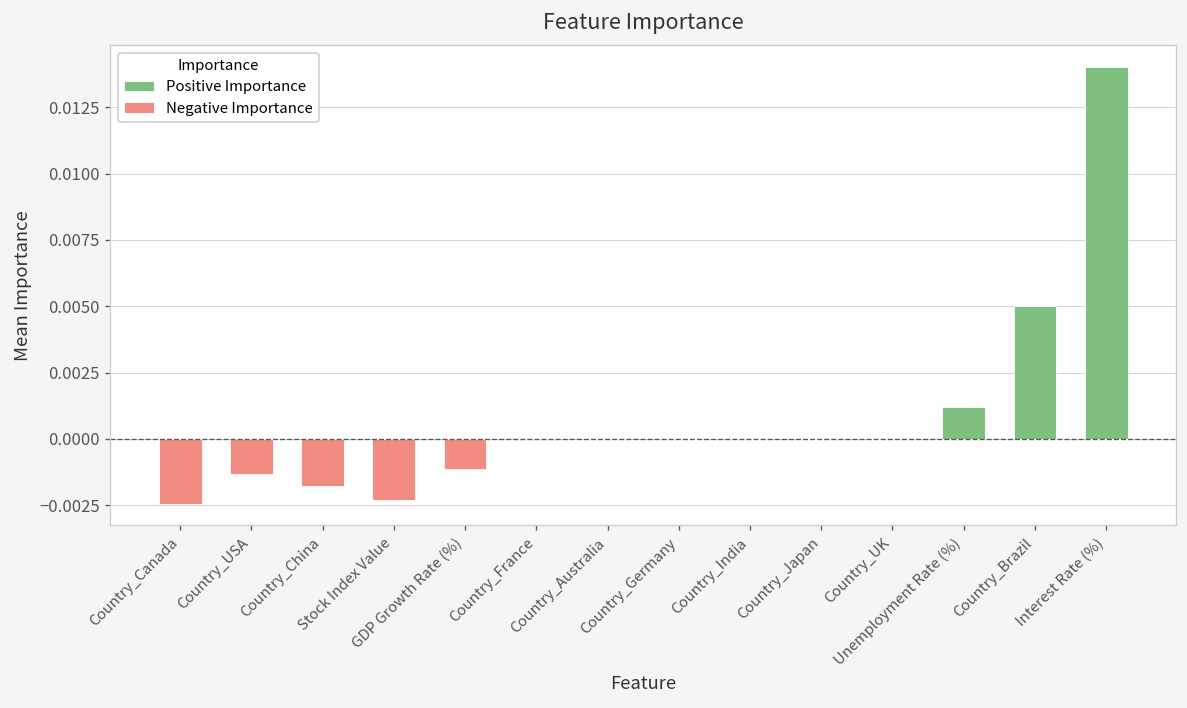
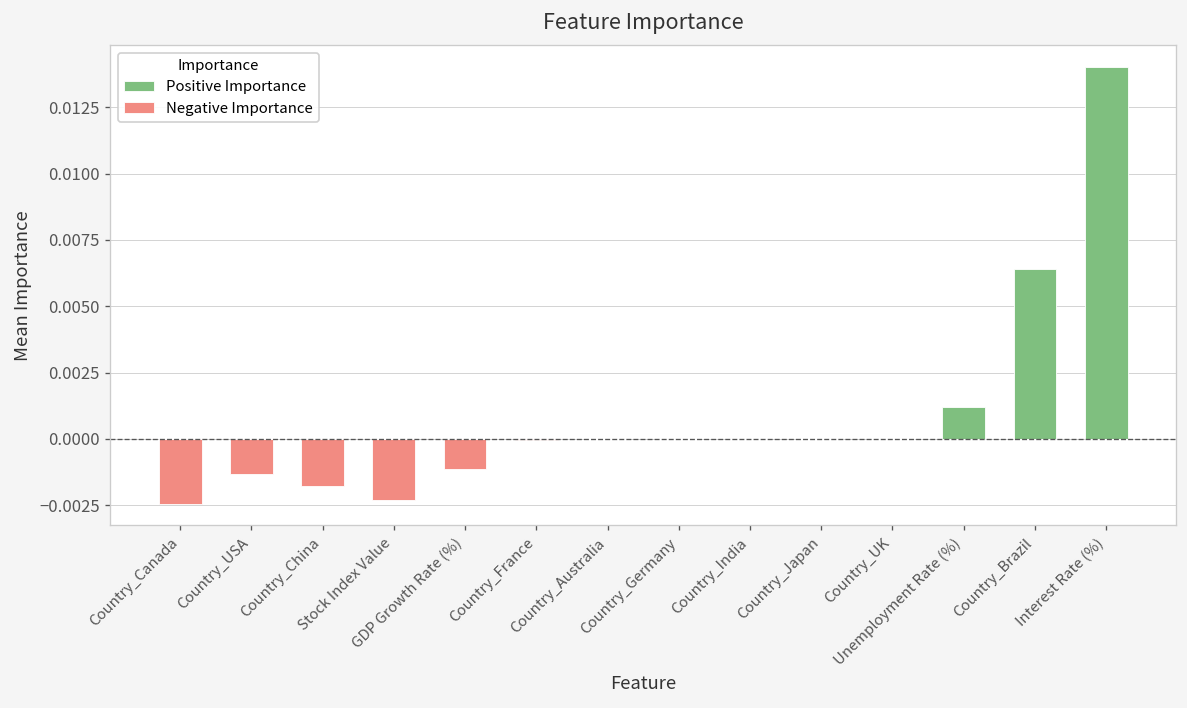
Positive Importance, Country_Brazil: 0.0050 -> 0.0064
